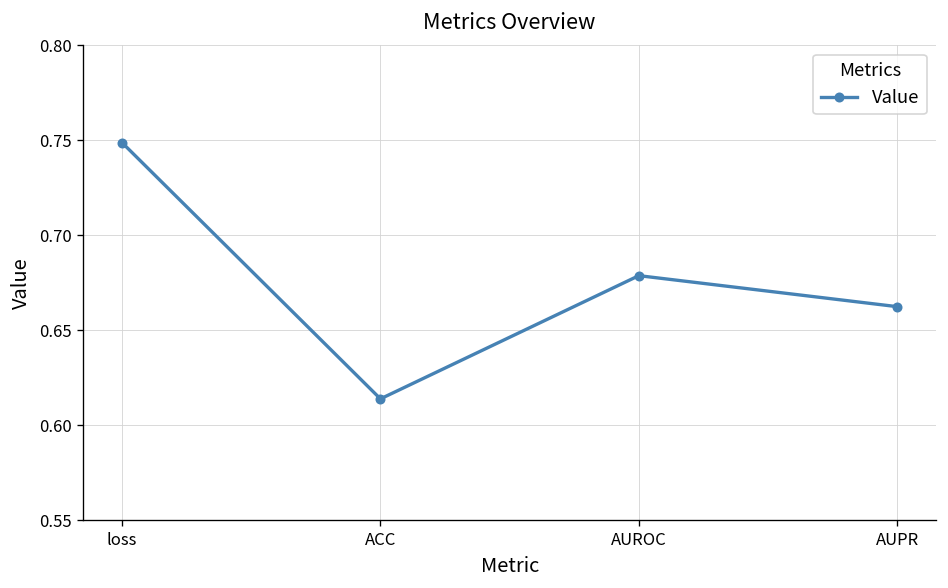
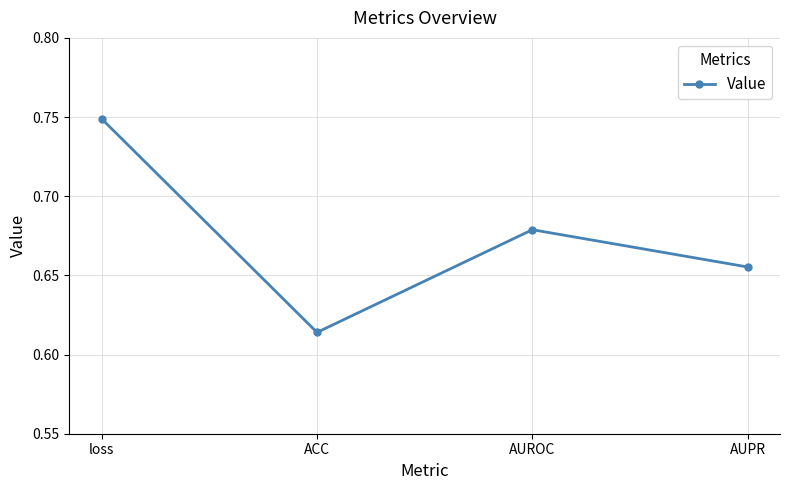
AUPR: 0.663 -> 0.655
